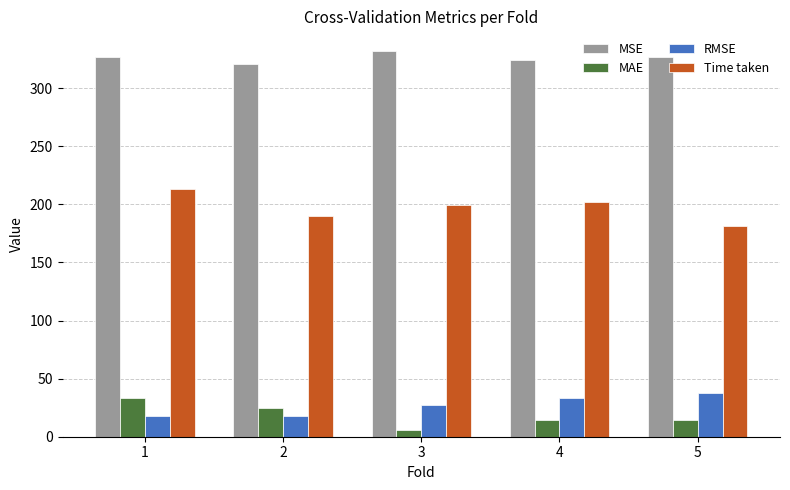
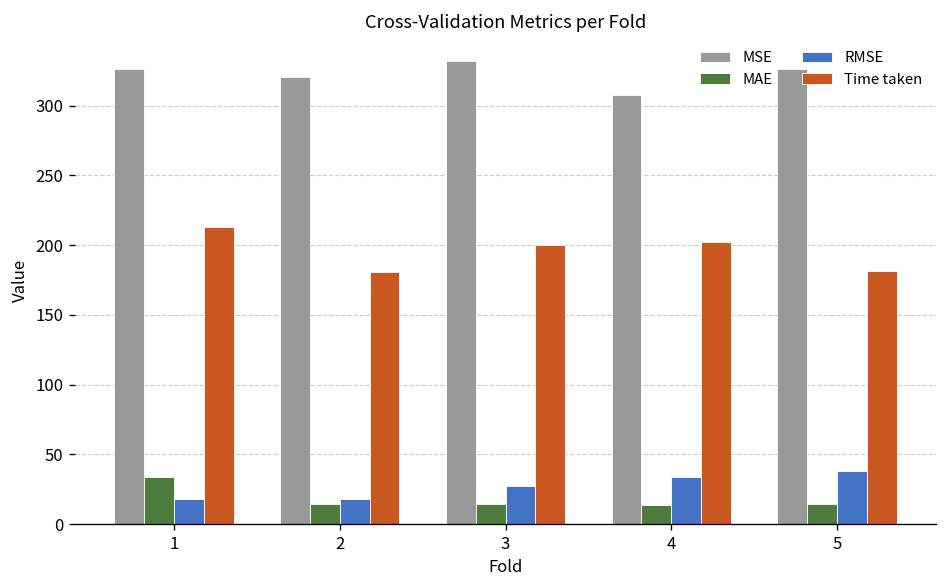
MAE, 2: 25 -> 14
Time taken, 2: 190 -> 181
MAE, 3: 6 -> 14
MSE, 4: 324 -> 308
